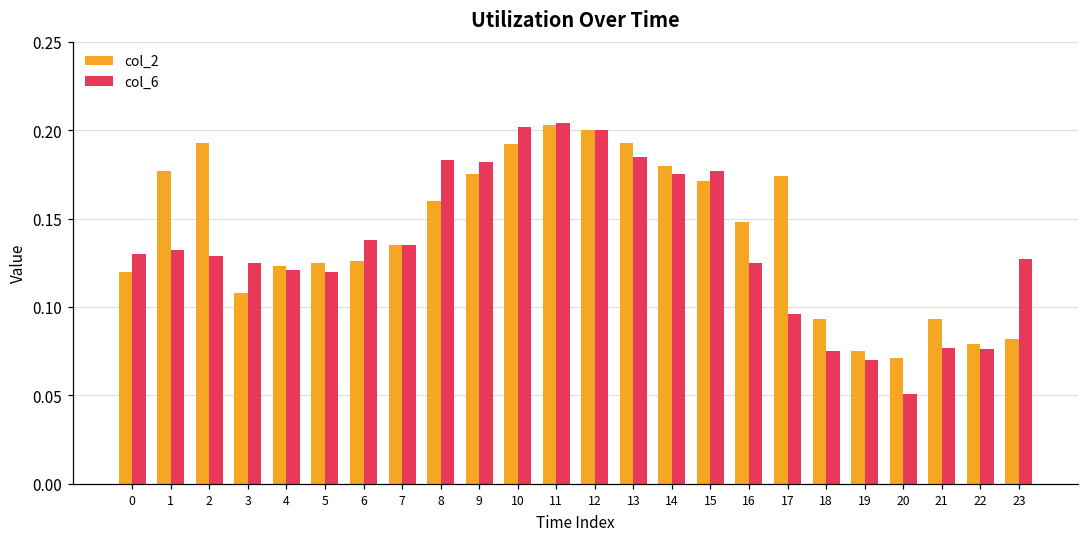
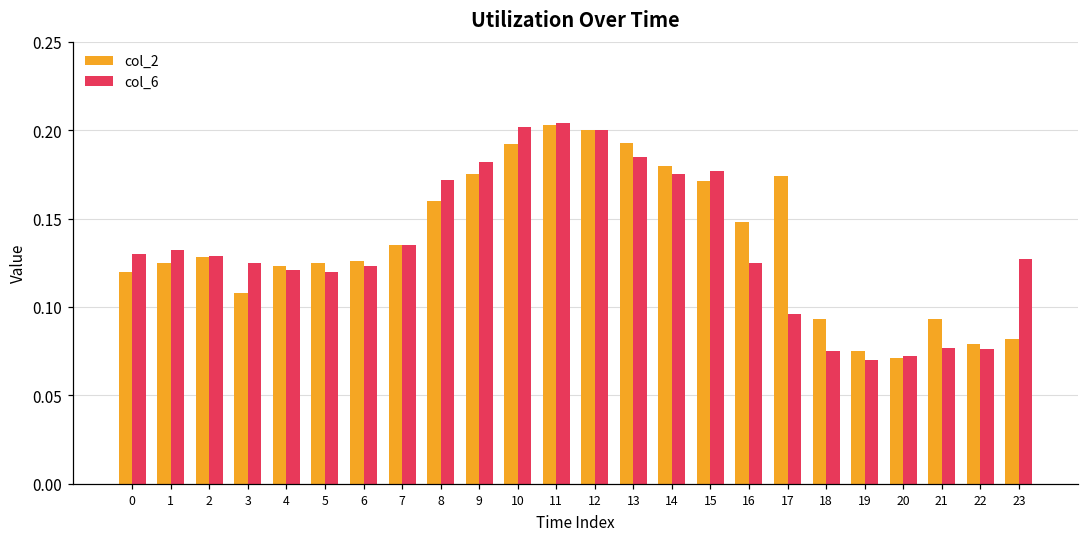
col_2, 1: 0.177 -> 0.125
col_2, 2: 0.193 -> 0.128
col_6, 6: 0.138 -> 0.123
col_6, 8: 0.183 -> 0.172
col_6, 20: 0.051 -> 0.072
